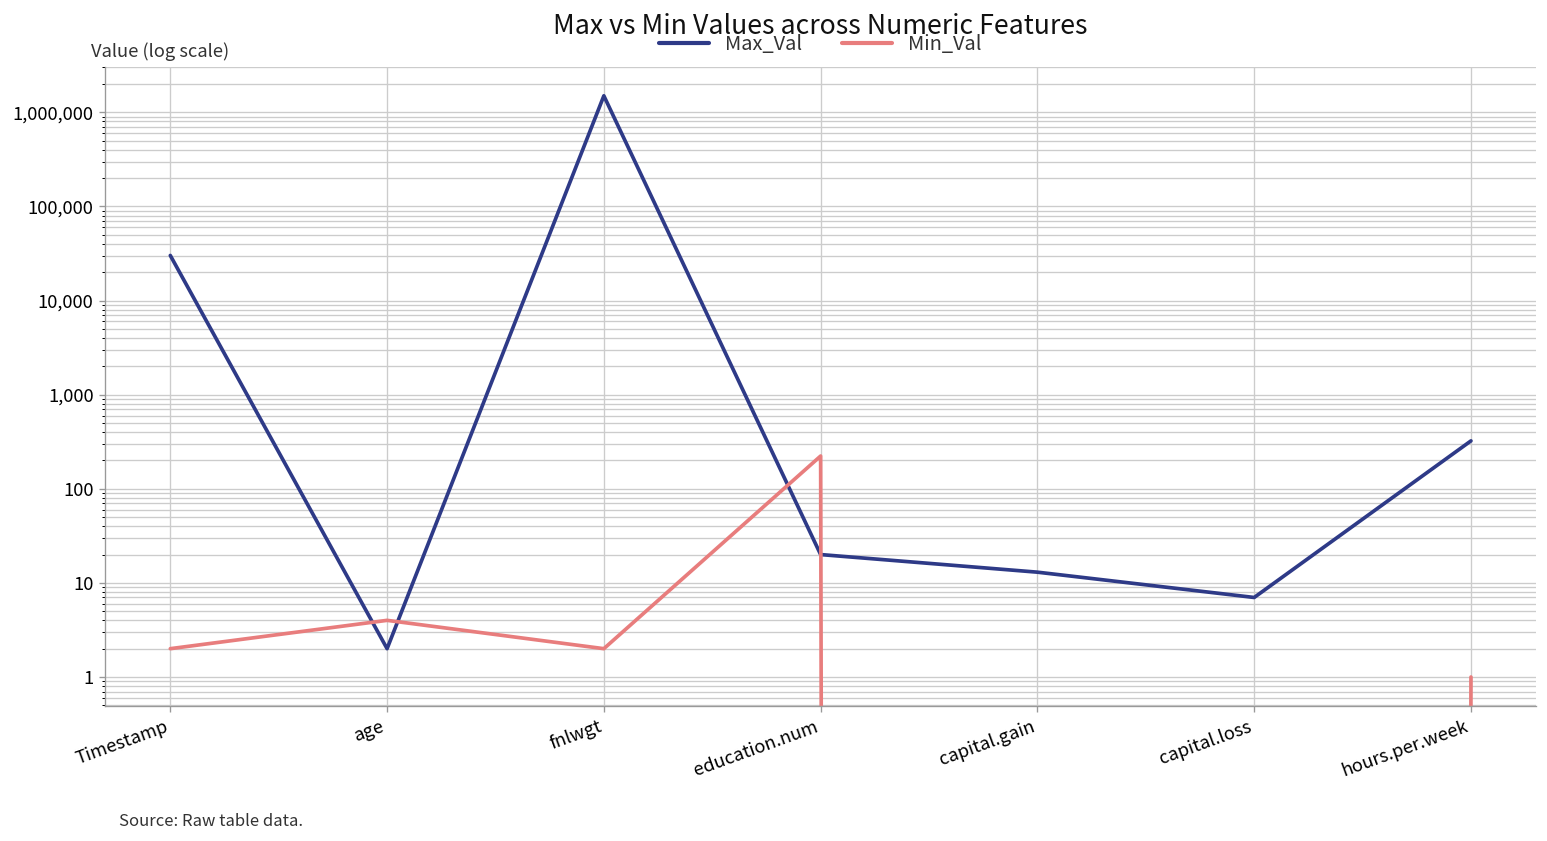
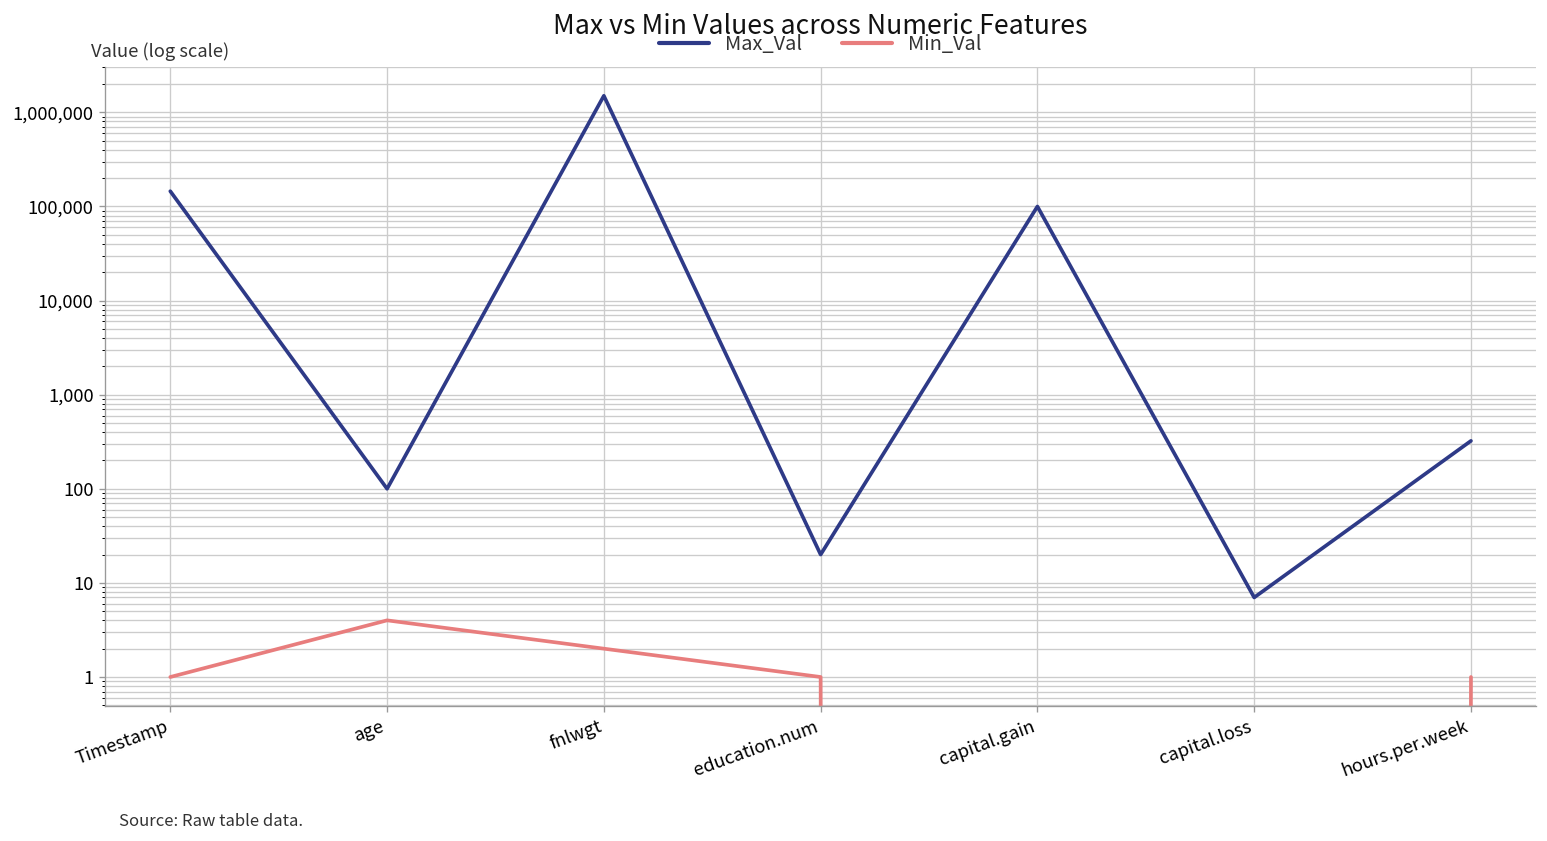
Max_Val, Timestamp: 30,000 -> 150,000
Min_Val, Timestamp: 2 -> 1
Max_Val, age: 2 -> 100
Min_Val, education.num: 220 -> 1
Max_Val, capital.gain: 13 -> 100,000
